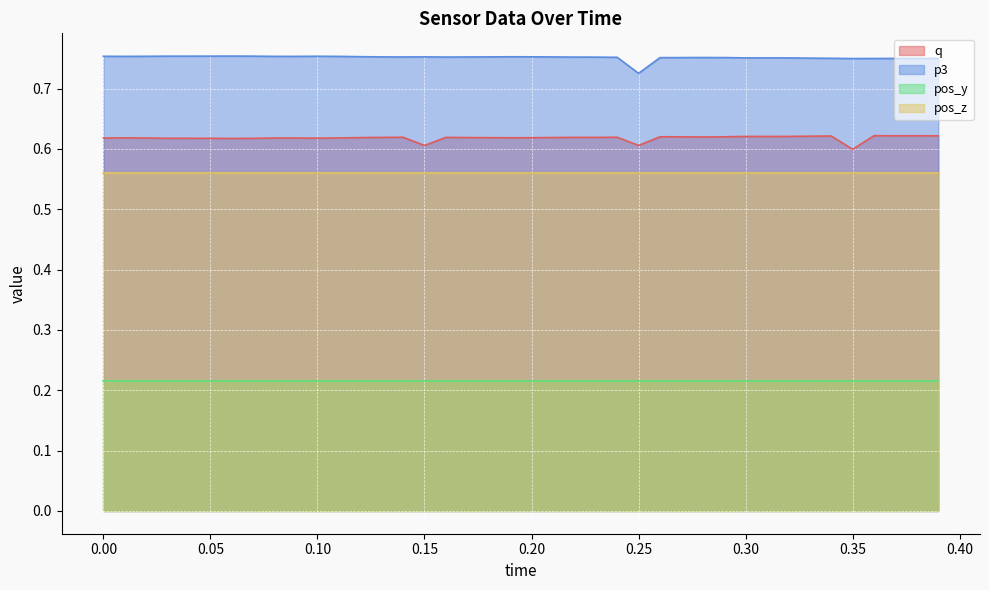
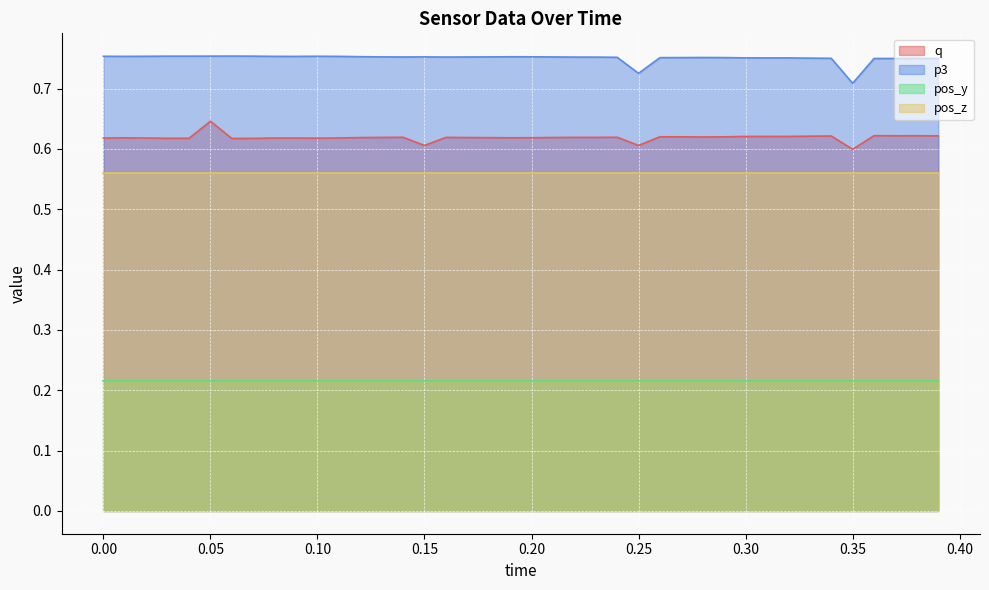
q, 0.05: 0.62 -> 0.65
p3, 0.35: 0.75 -> 0.71
